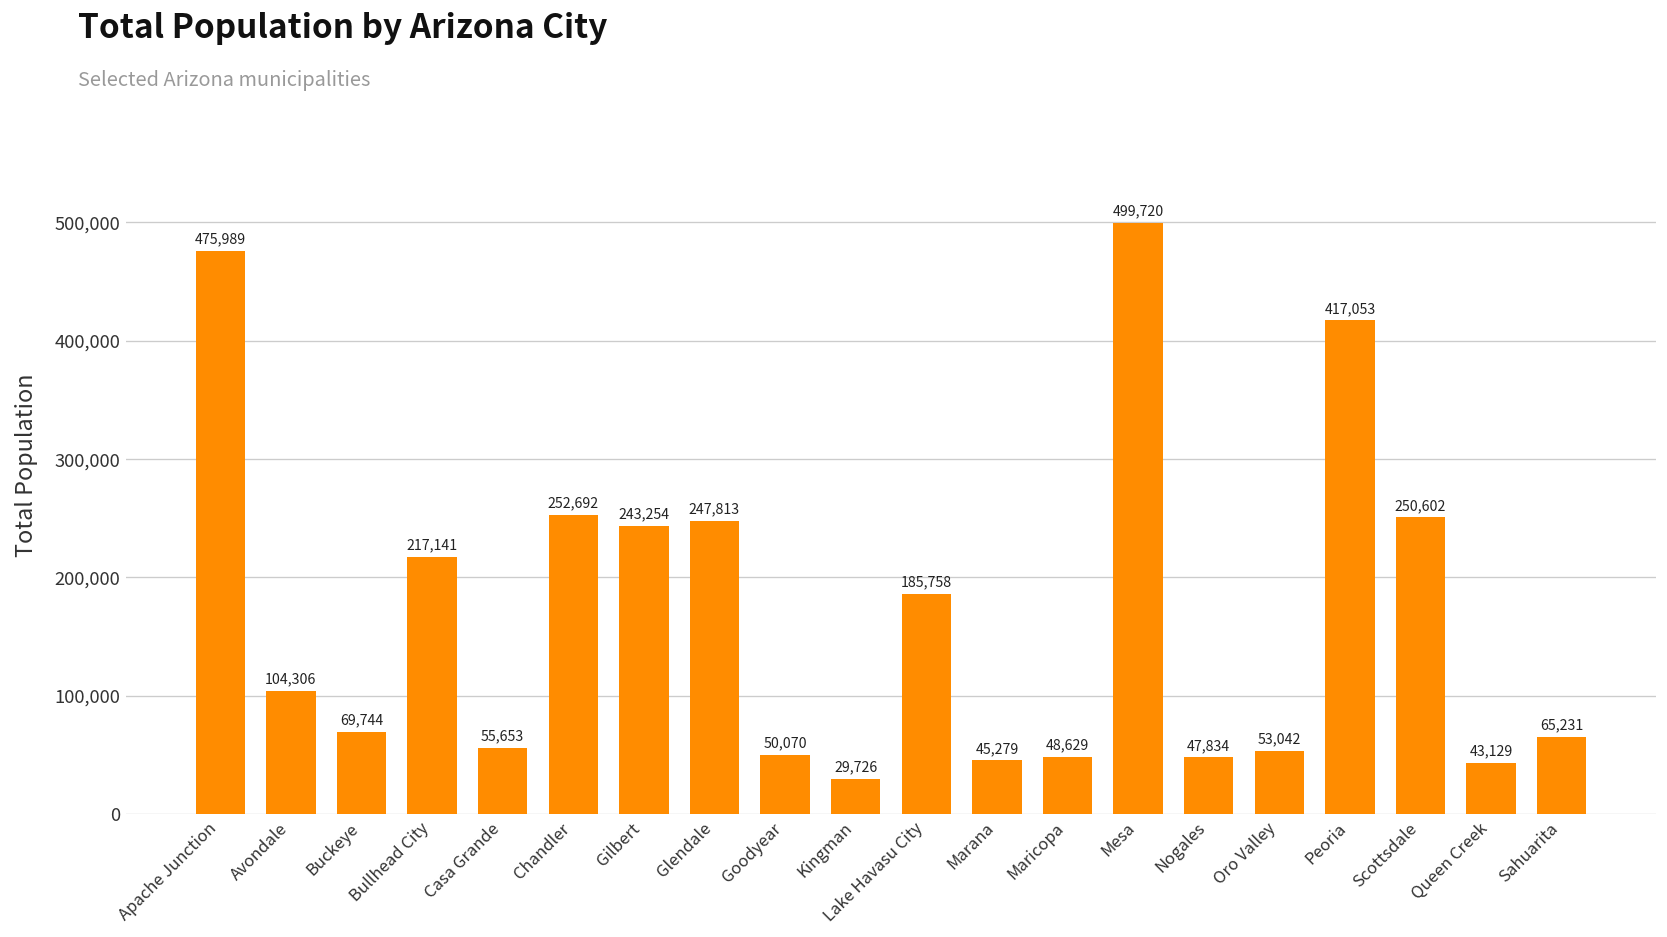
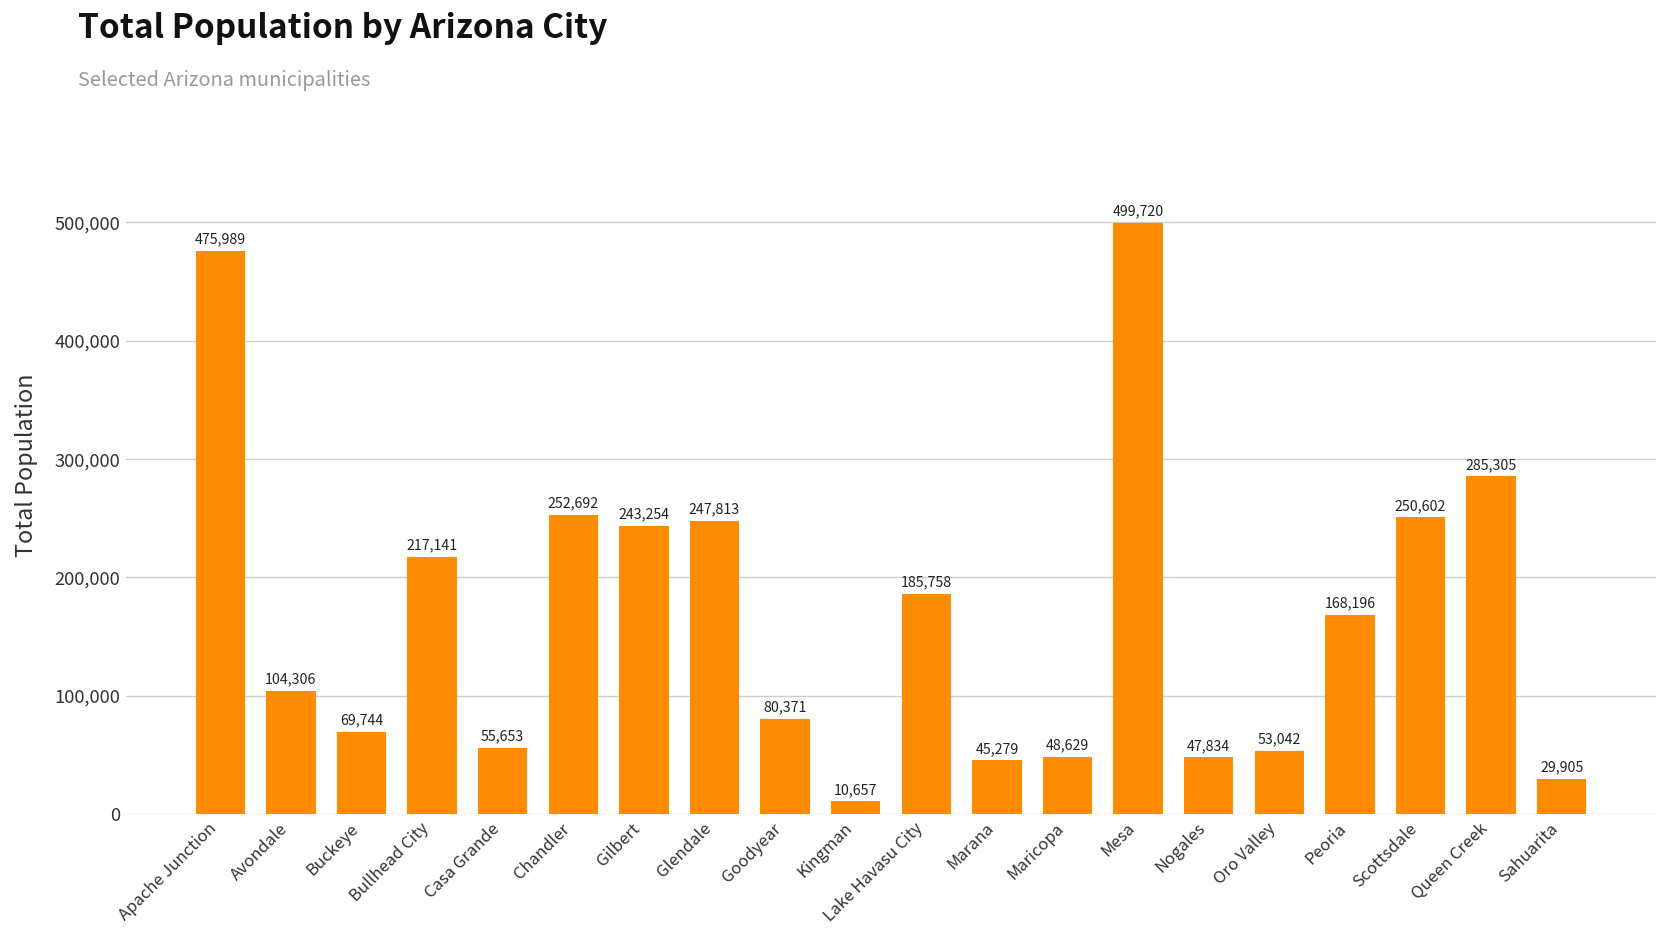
Goodyear: 50,070 -> 80,371
Kingman: 29,726 -> 10,657
Peoria: 417,053 -> 168,196
Queen Creek: 43,129 -> 285,305
Sahuarita: 65,231 -> 29,905
